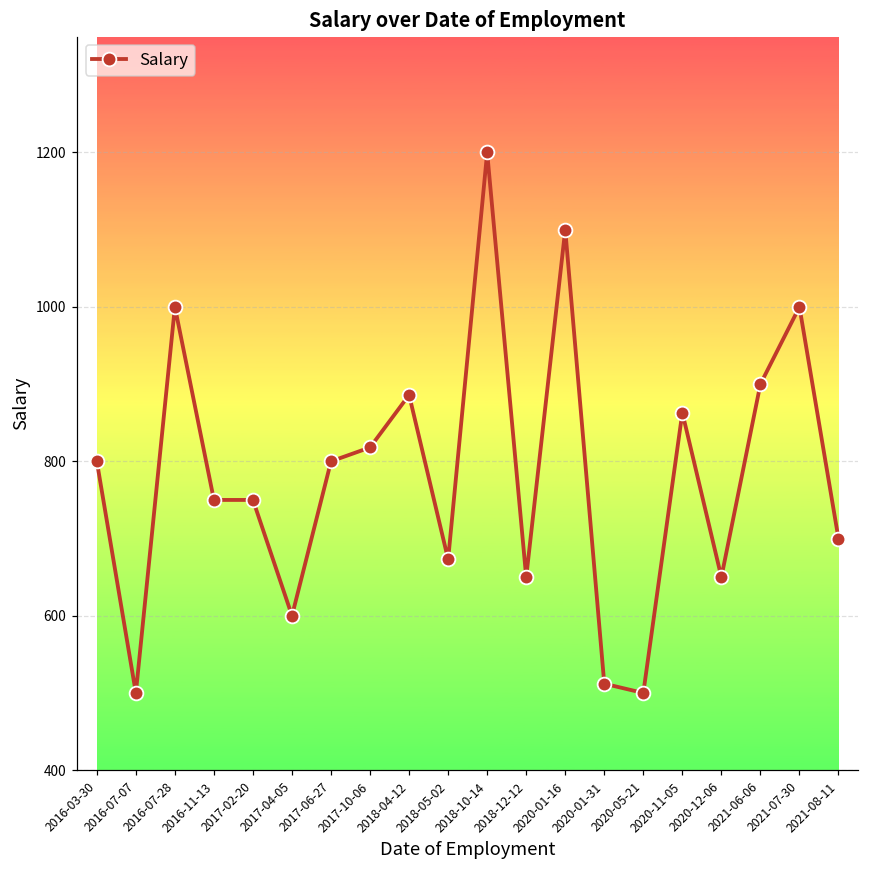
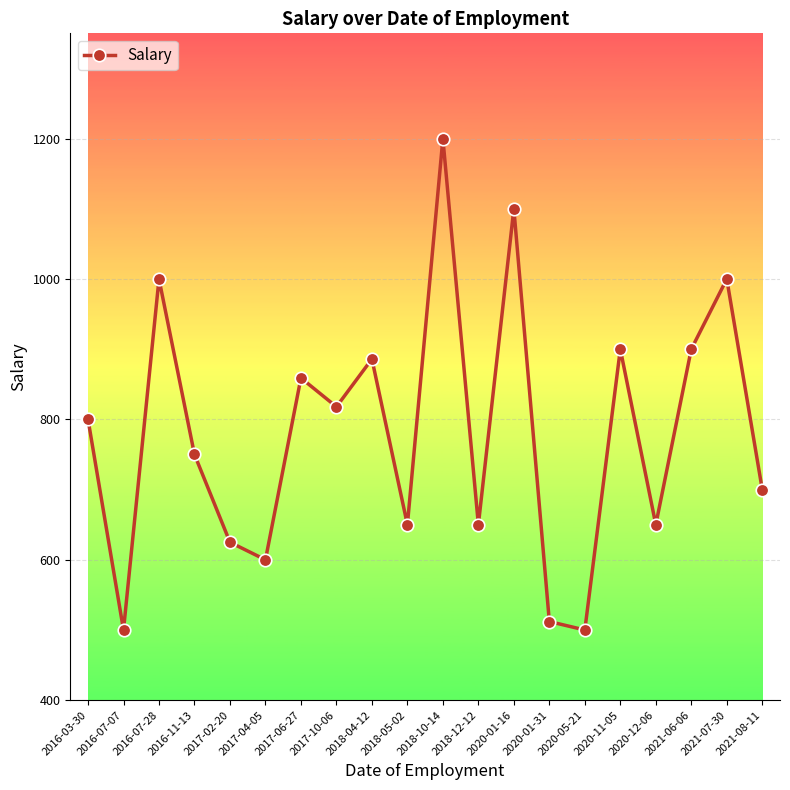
2017-02-20: 750 -> 630
2017-06-27: 800 -> 860
2018-05-02: 670 -> 650
2020-11-05: 860 -> 900
